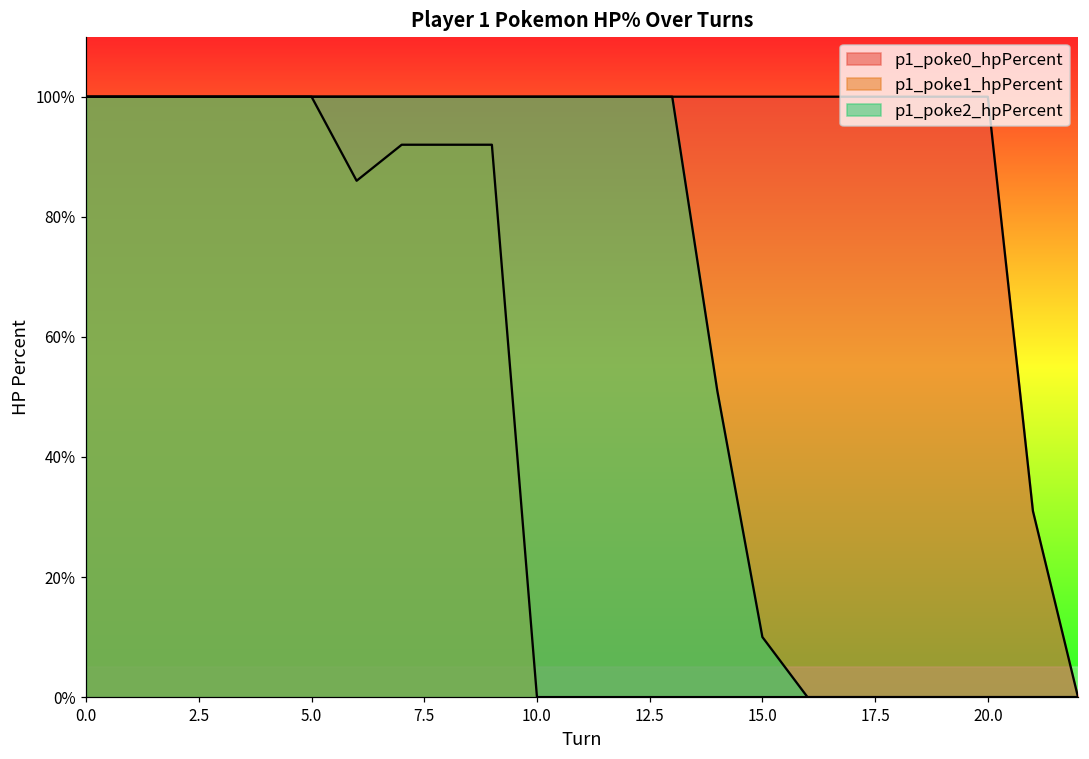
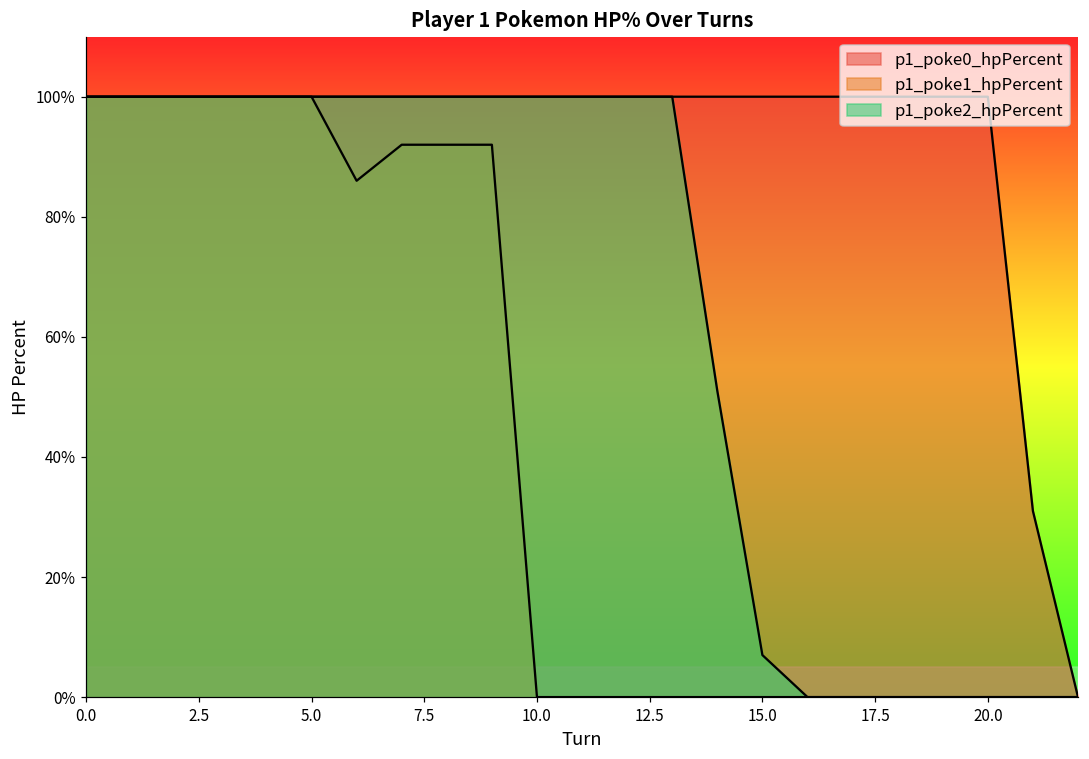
p1_poke2_hpPercent, 15.0: 10% -> 7%
